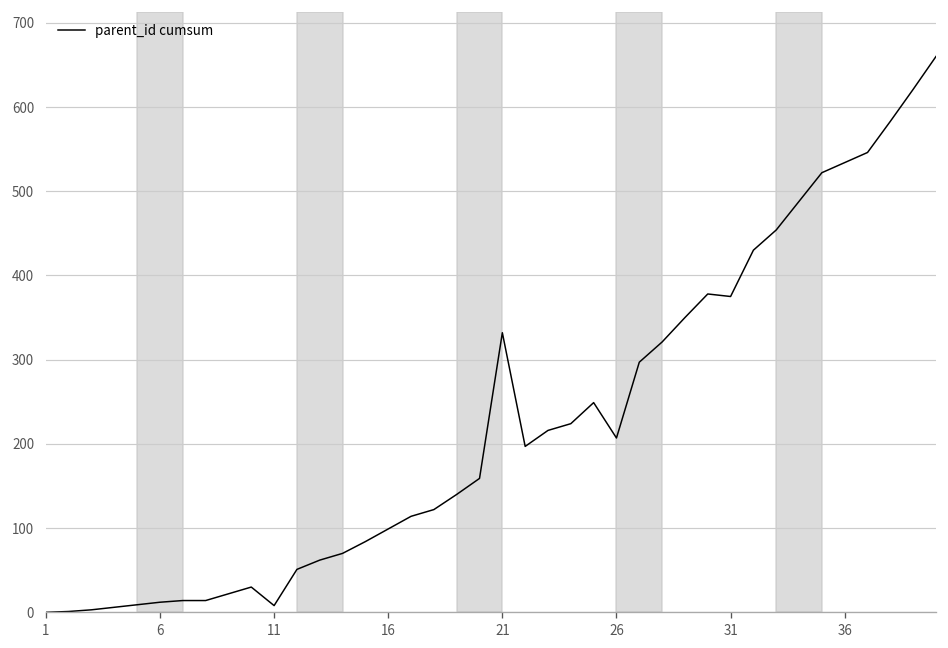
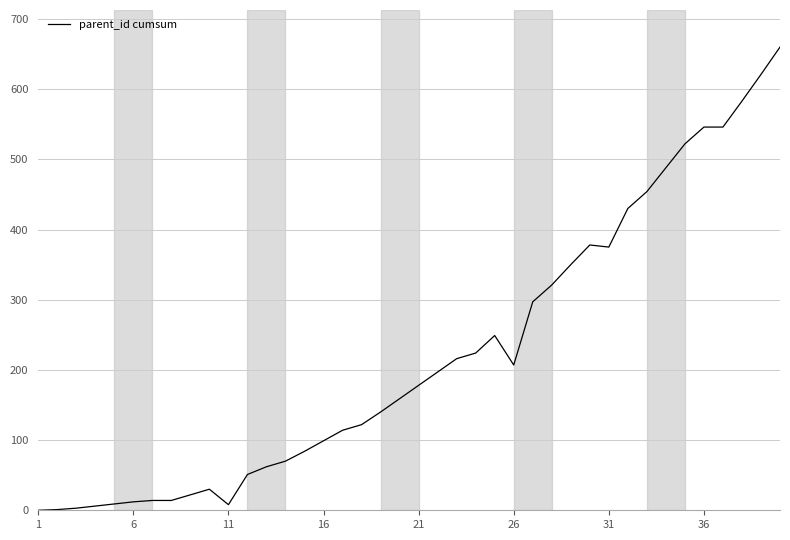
21: 330 -> 180
36: 530 -> 550
